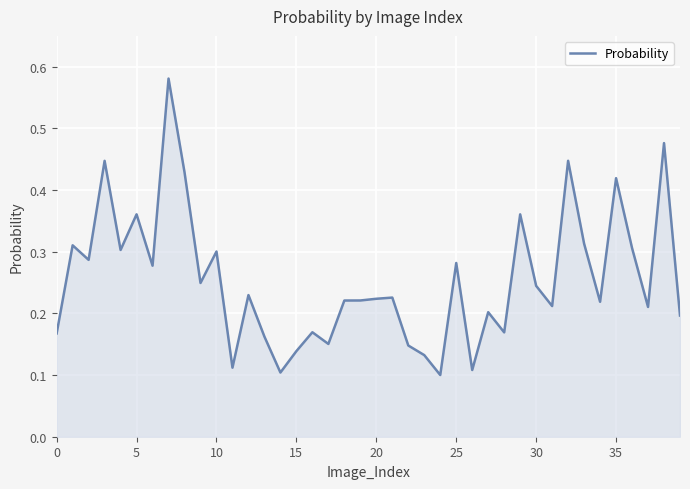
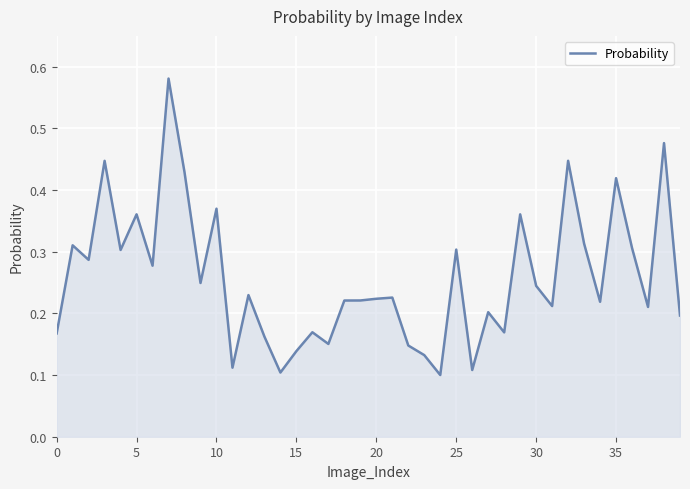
10: 0.30 -> 0.37
25: 0.28 -> 0.30
